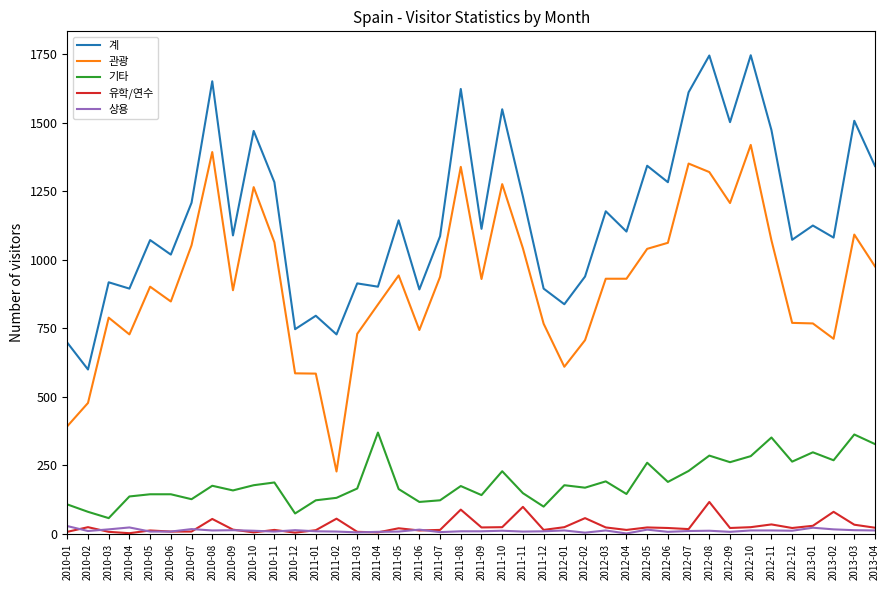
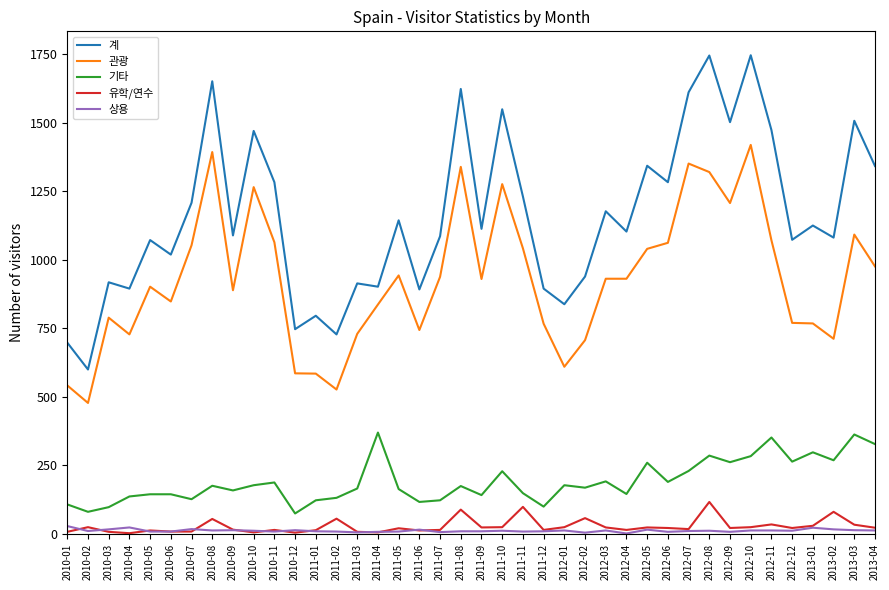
관광, 2010-01: 390 -> 540
기타, 2010-03: 60 -> 100
관광, 2011-02: 230 -> 530
